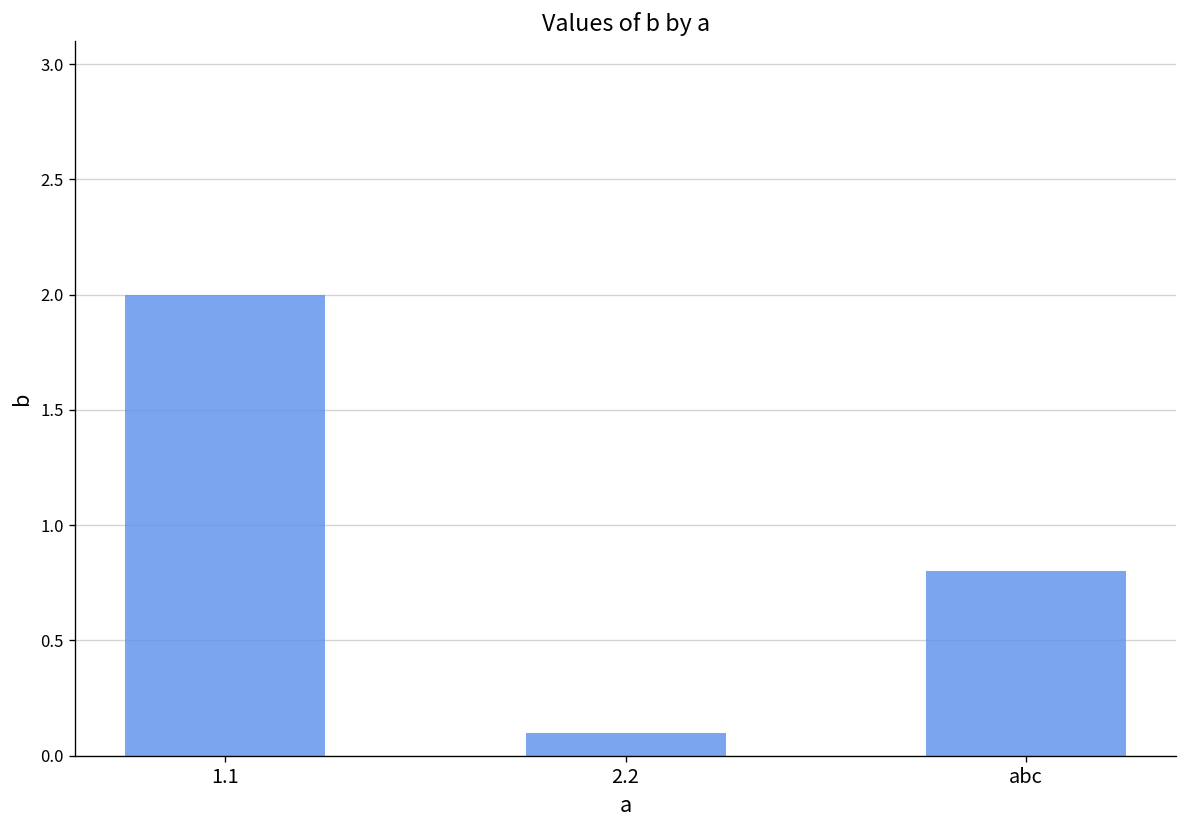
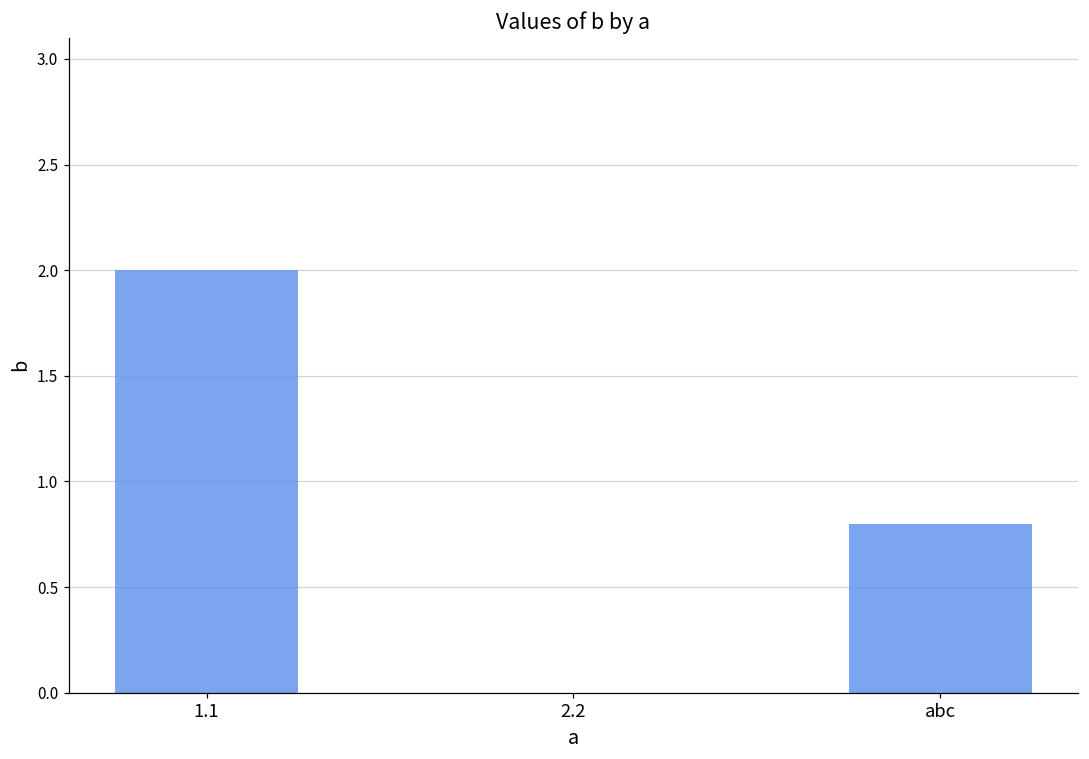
2.2: 0.1 -> 0.0
